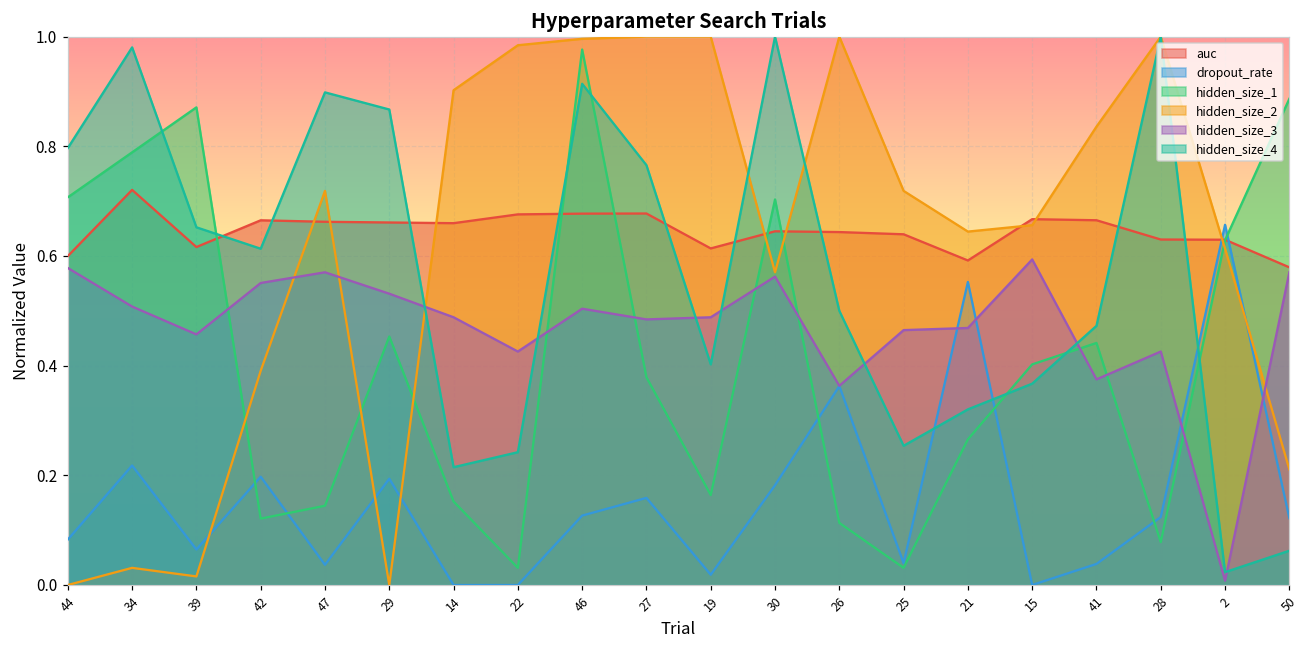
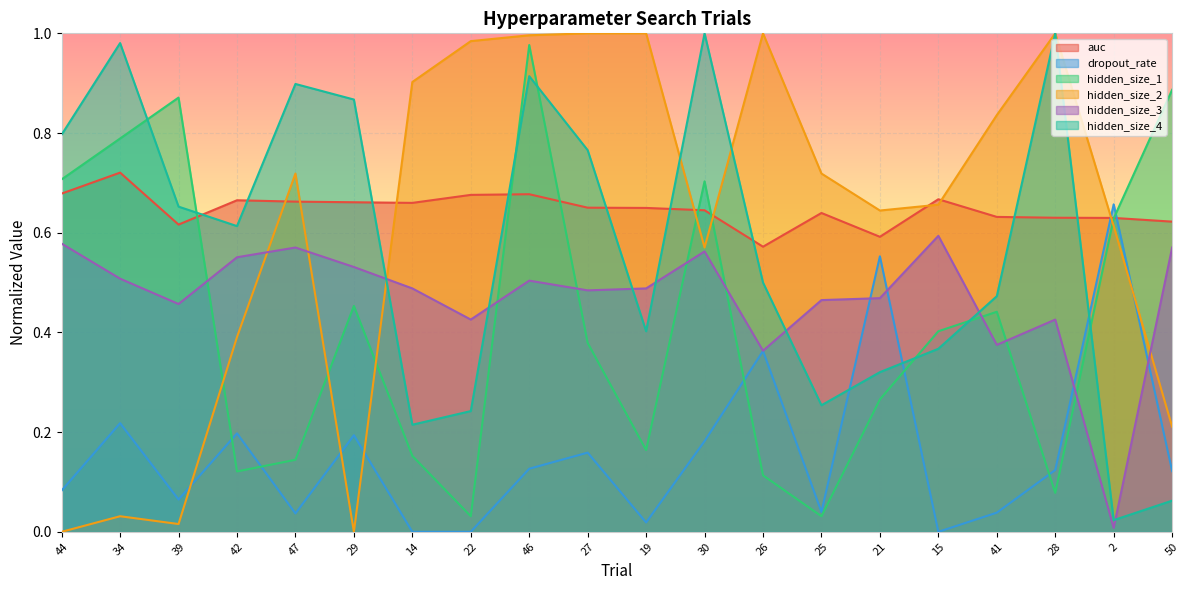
auc, 44: 0.60 -> 0.68
auc, 27: 0.68 -> 0.65
auc, 19: 0.61 -> 0.65
auc, 26: 0.64 -> 0.57
auc, 41: 0.67 -> 0.63
auc, 50: 0.58 -> 0.62
